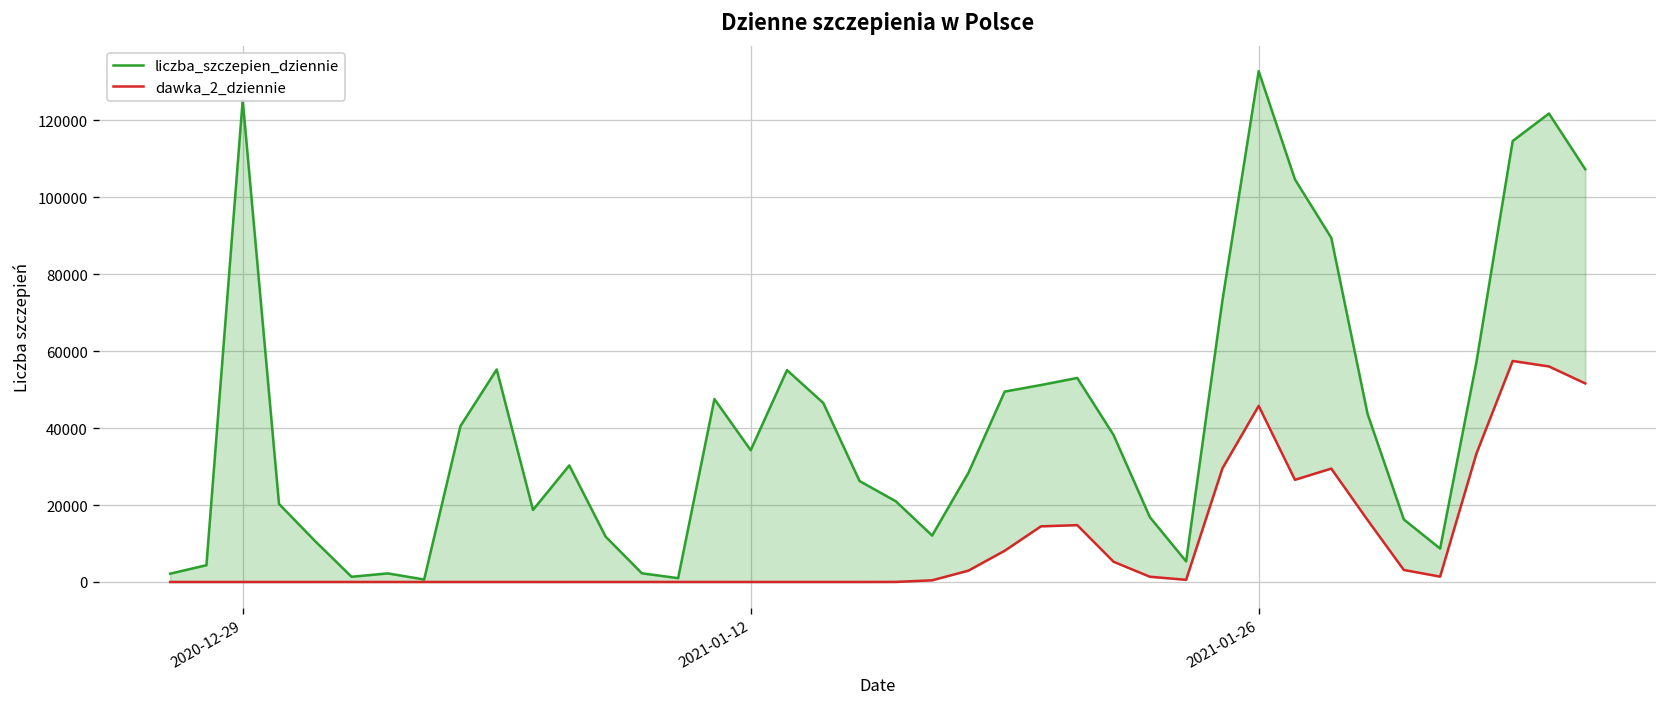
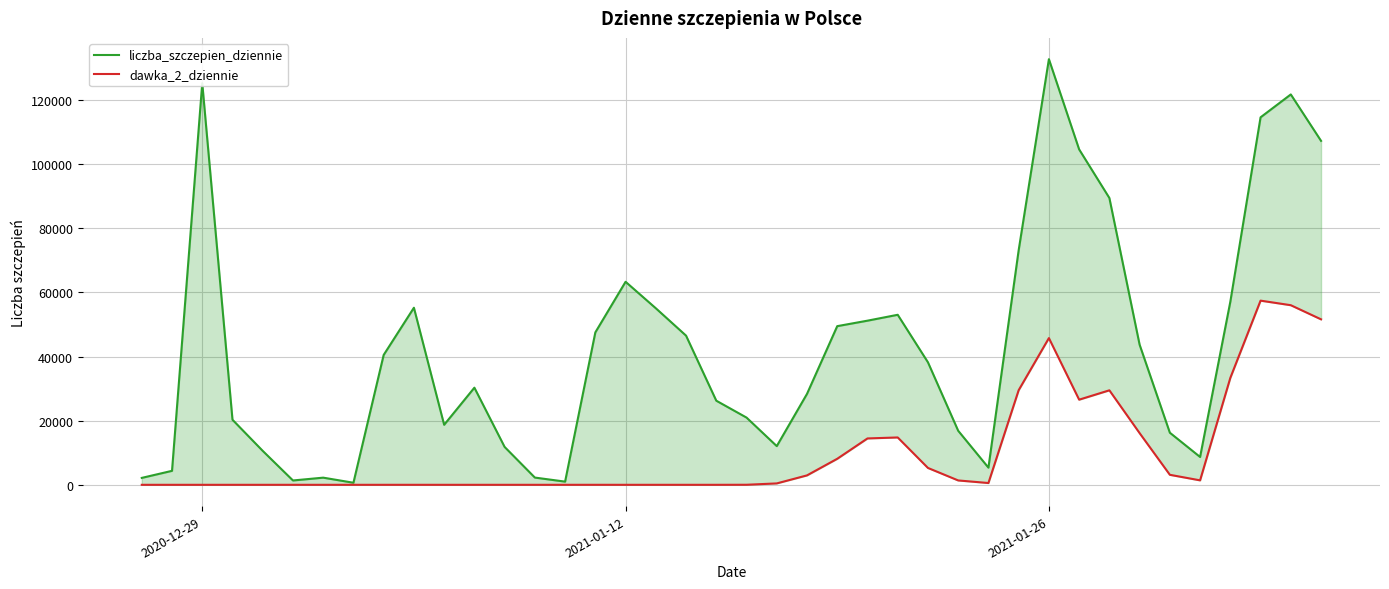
liczba_szczepien_dziennie, 2021-01-12: 34000 -> 63000
